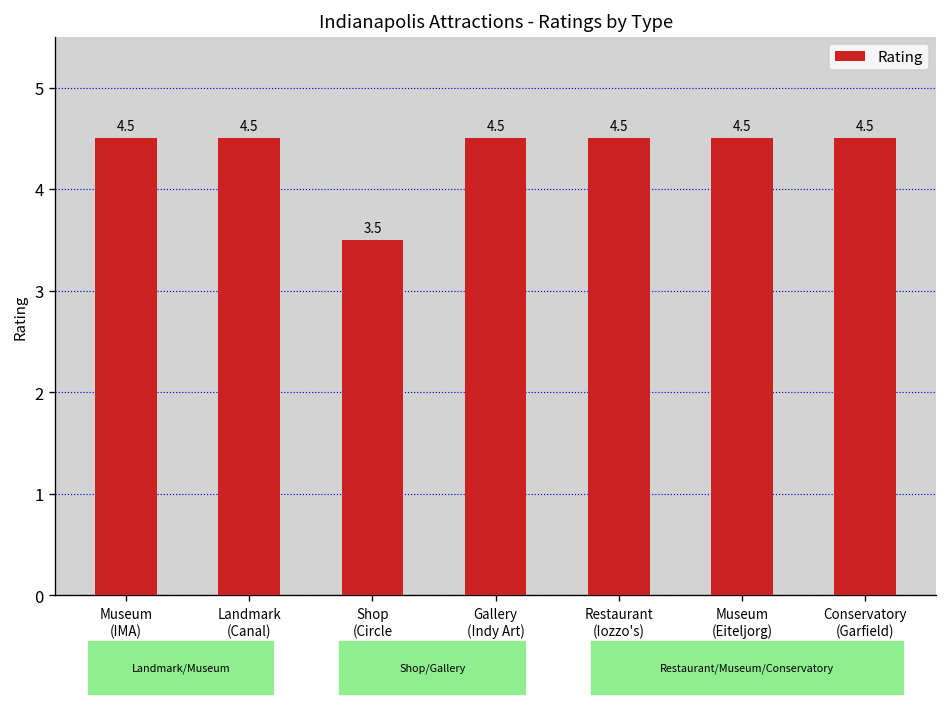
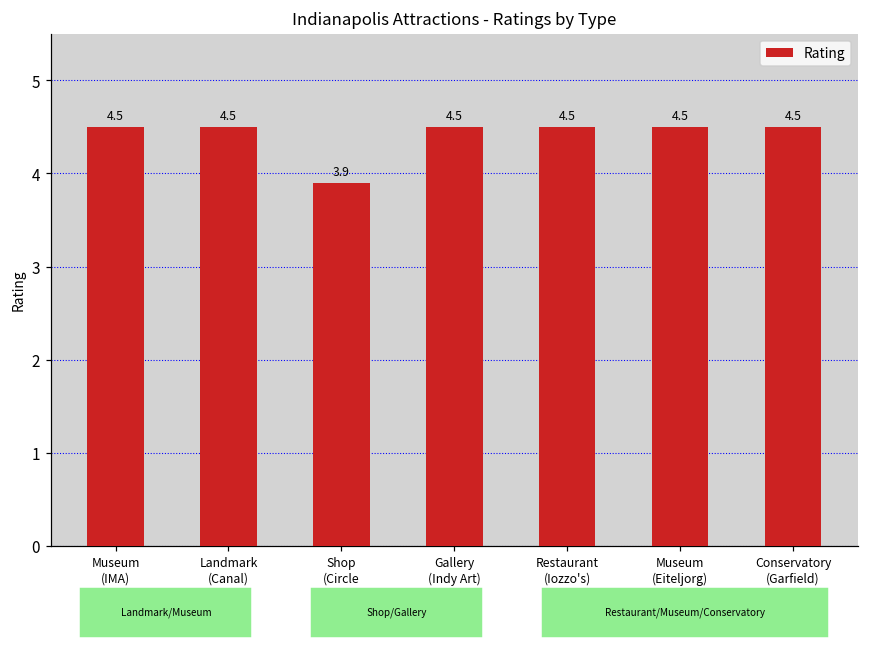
Shop (Circle Center): 3.5 -> 3.9
